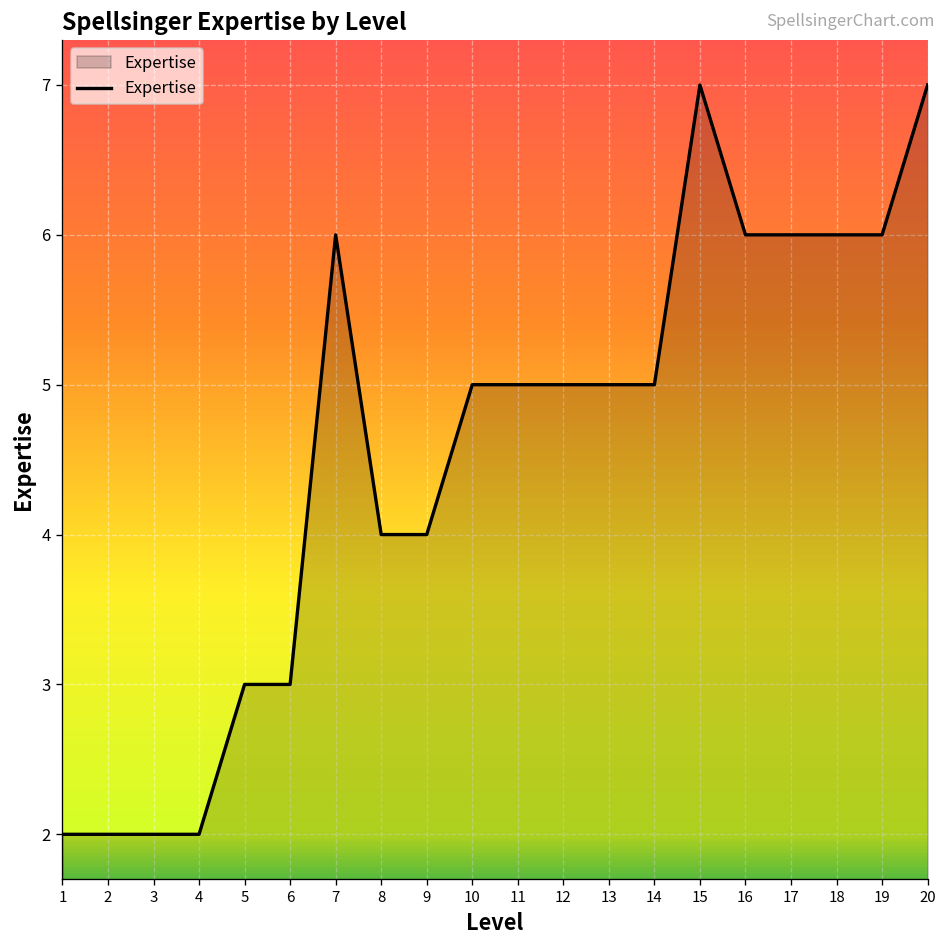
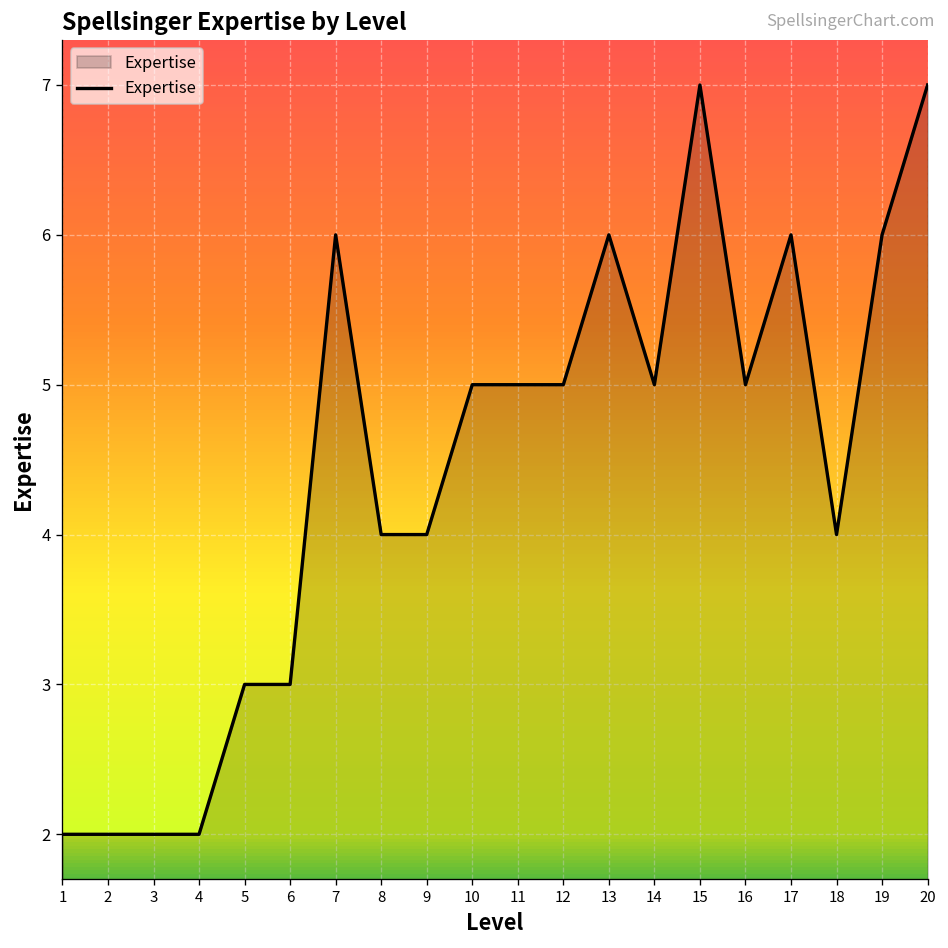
13: 5 -> 6
16: 6 -> 5
18: 6 -> 4
